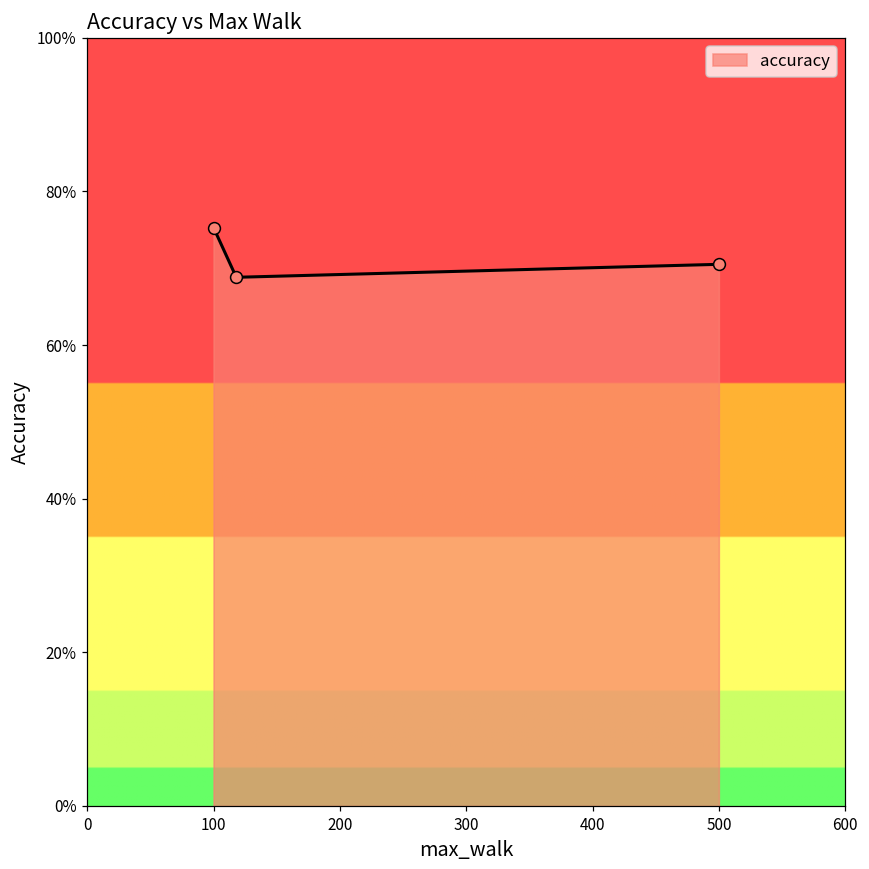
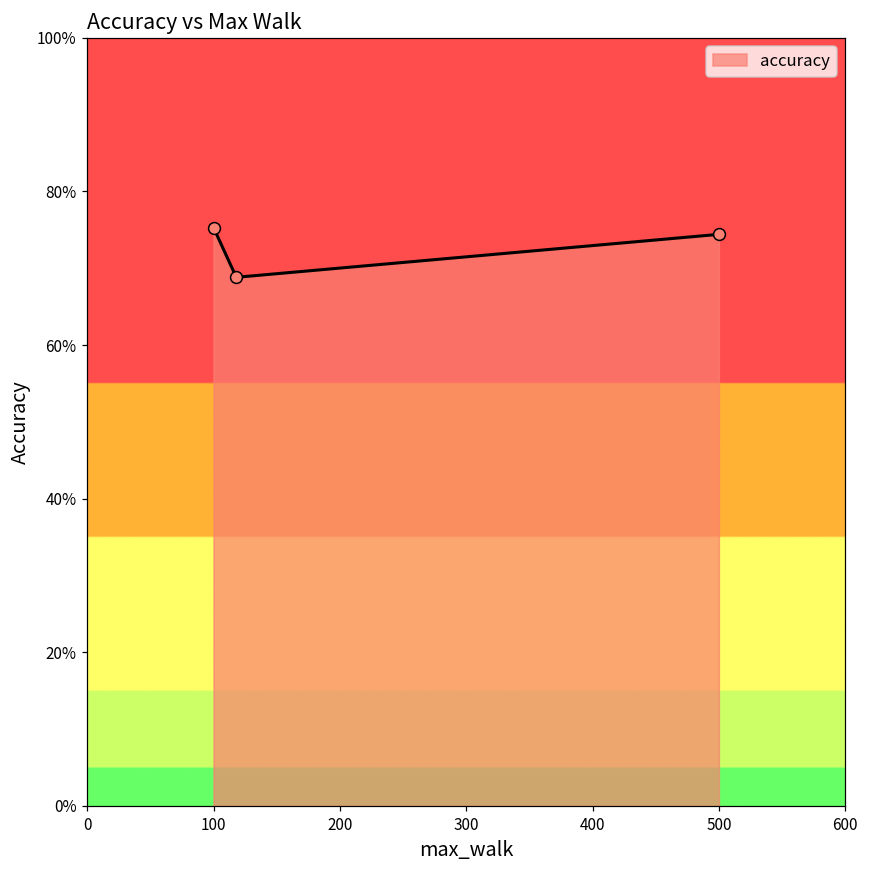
500: 71% -> 74%
